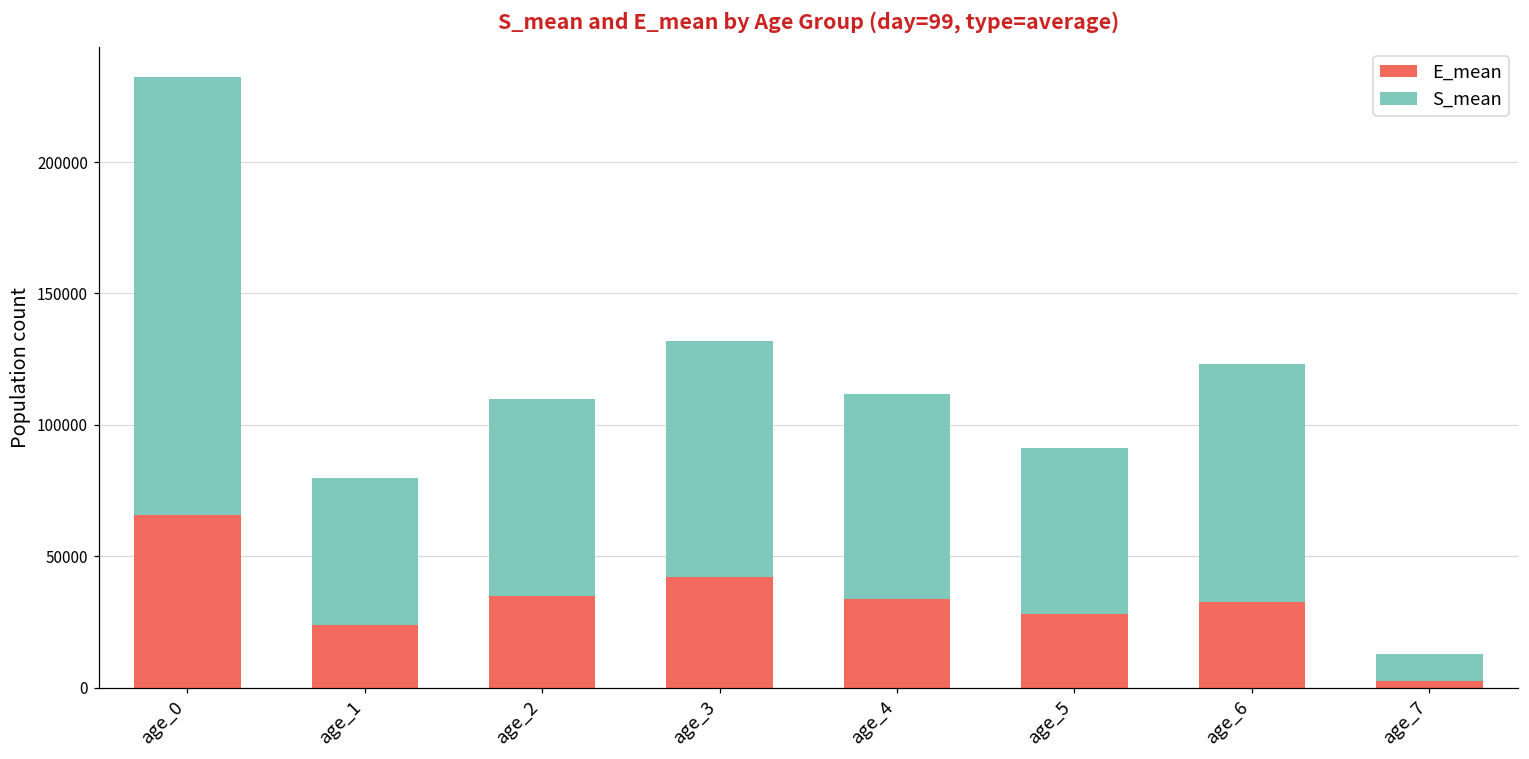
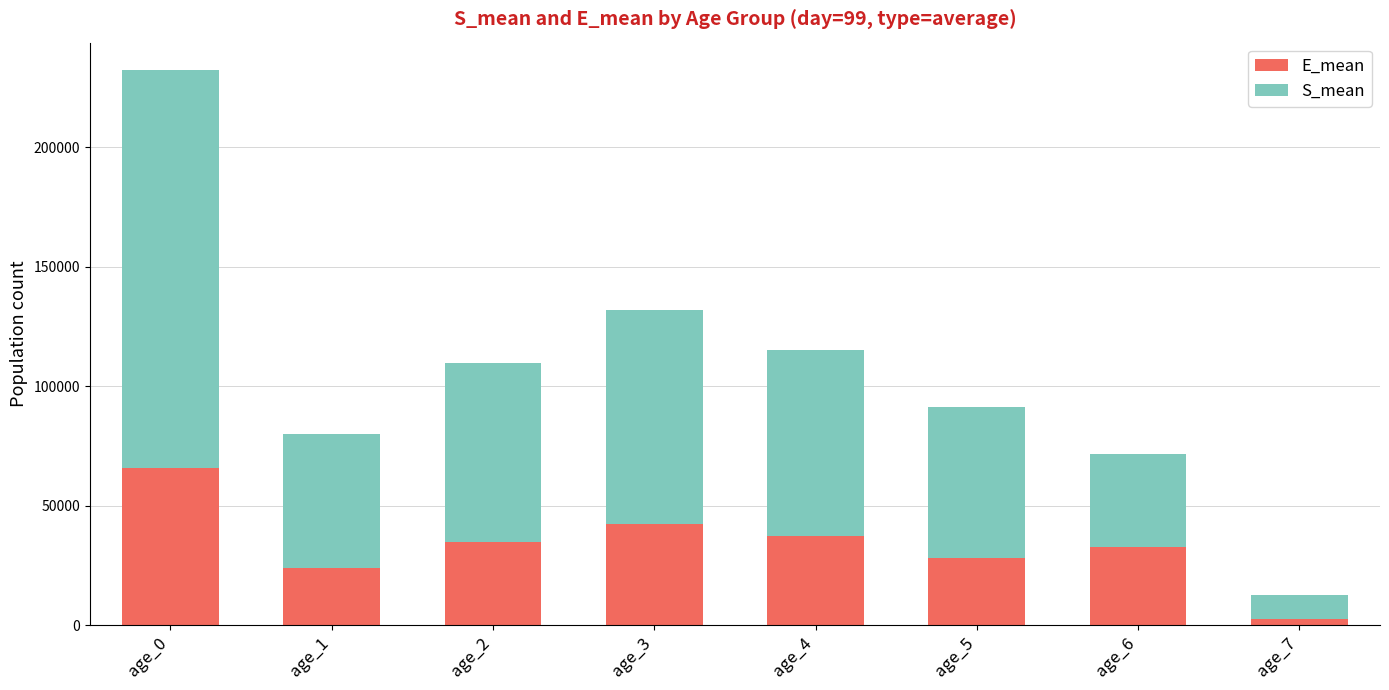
E_mean, age_4: 34000 -> 37000
S_mean, age_6: 90000 -> 39000
